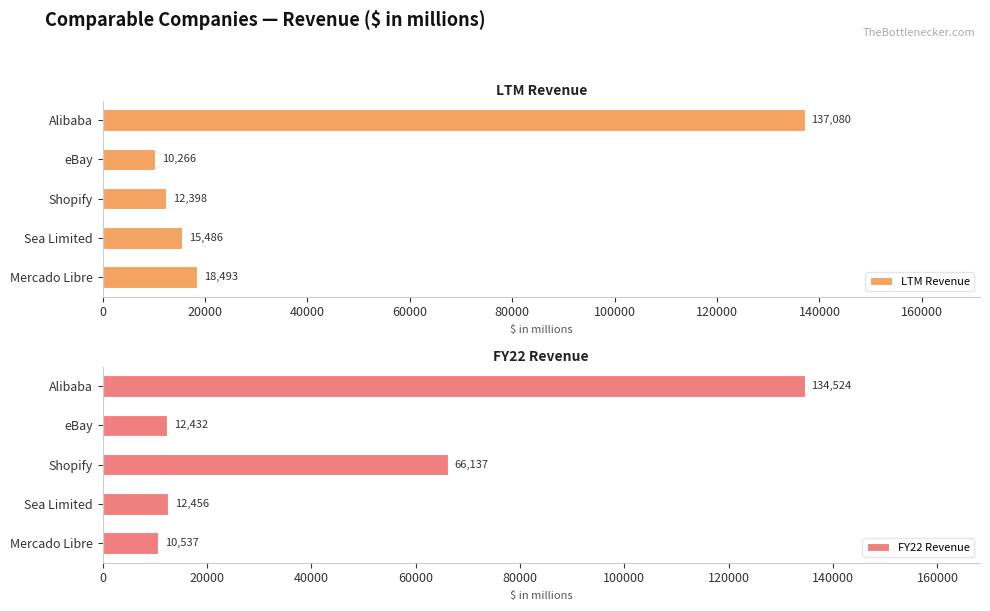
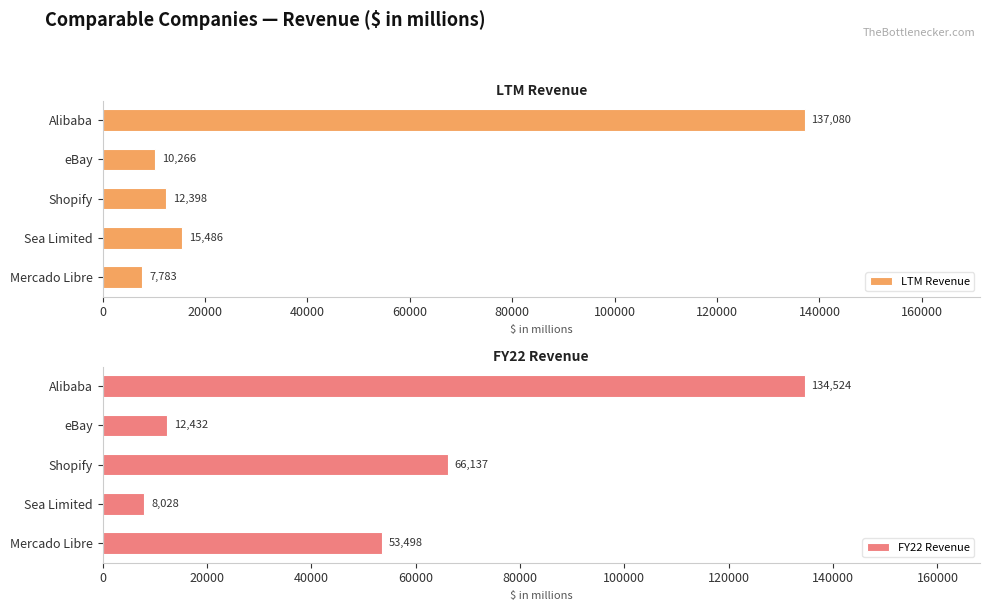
LTM Revenue, Mercado Libre: 18,493 -> 7,783
FY22 Revenue, Sea Limited: 12,456 -> 8,028
FY22 Revenue, Mercado Libre: 10,537 -> 53,498
